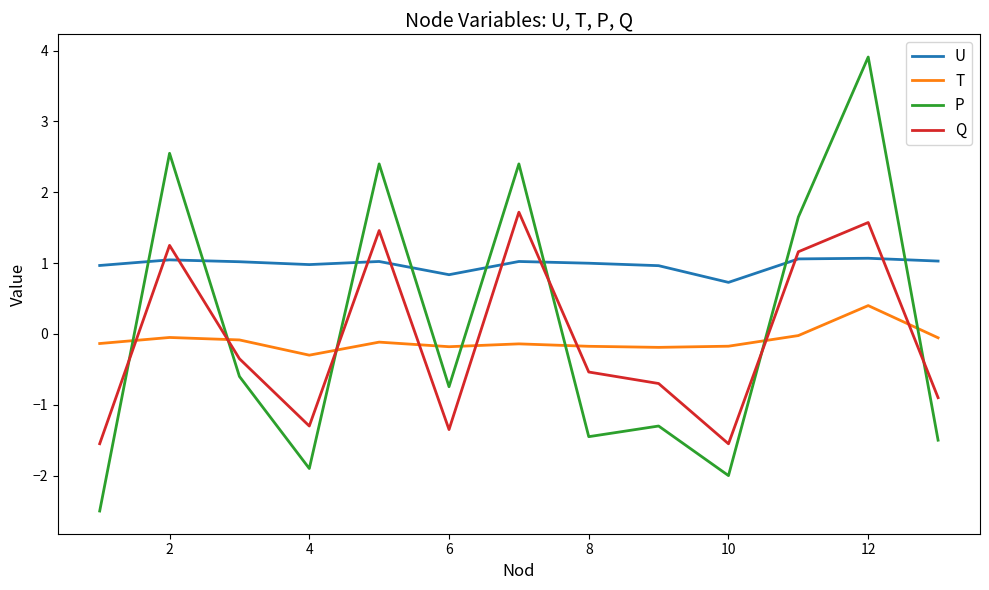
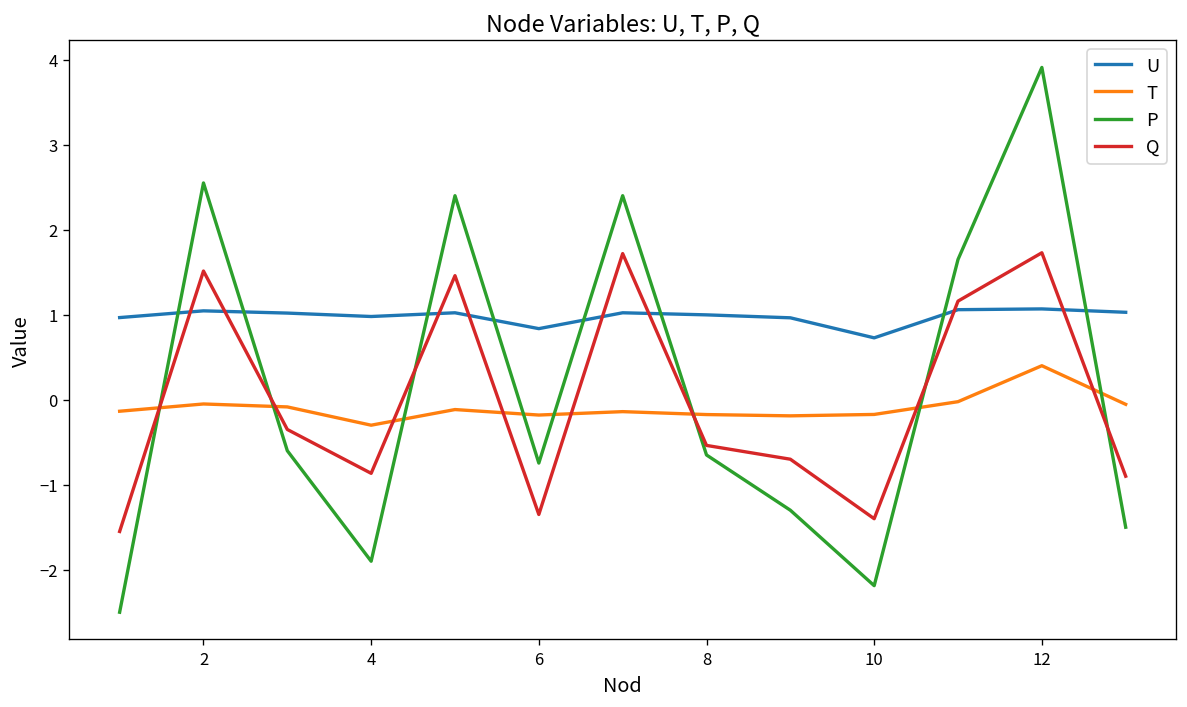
Q, 2: 1.3 -> 1.5
Q, 4: -1.3 -> -0.9
P, 8: -1.5 -> -0.6
P, 10: -2.0 -> -2.2
Q, 10: -1.6 -> -1.4
Q, 12: 1.6 -> 1.7
